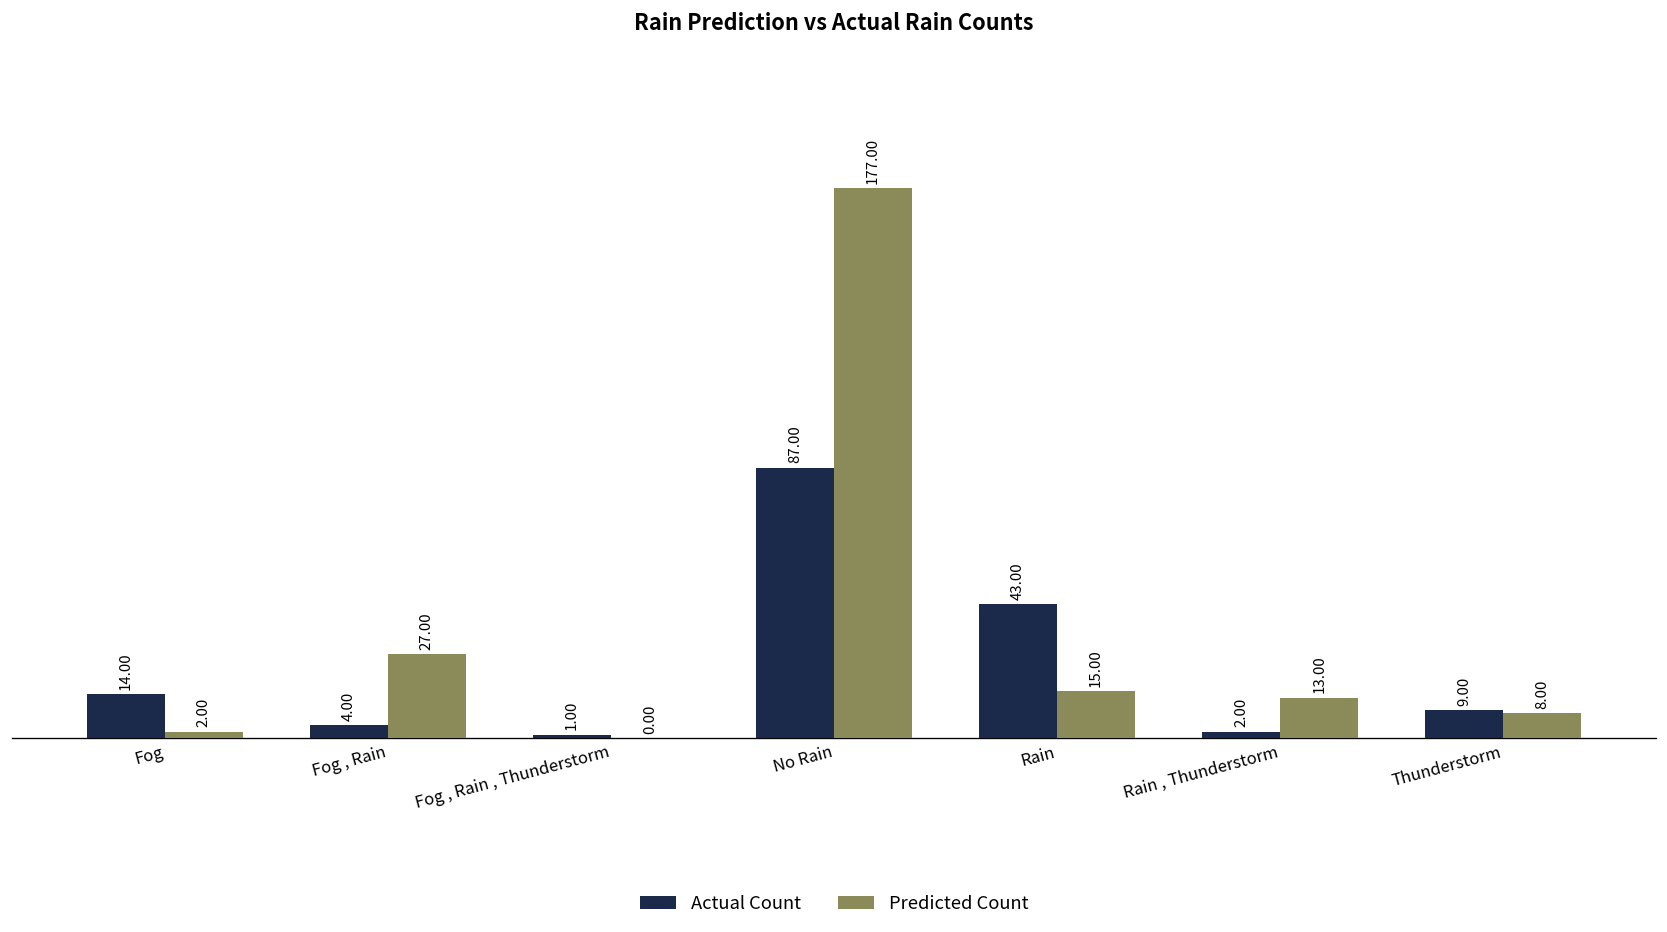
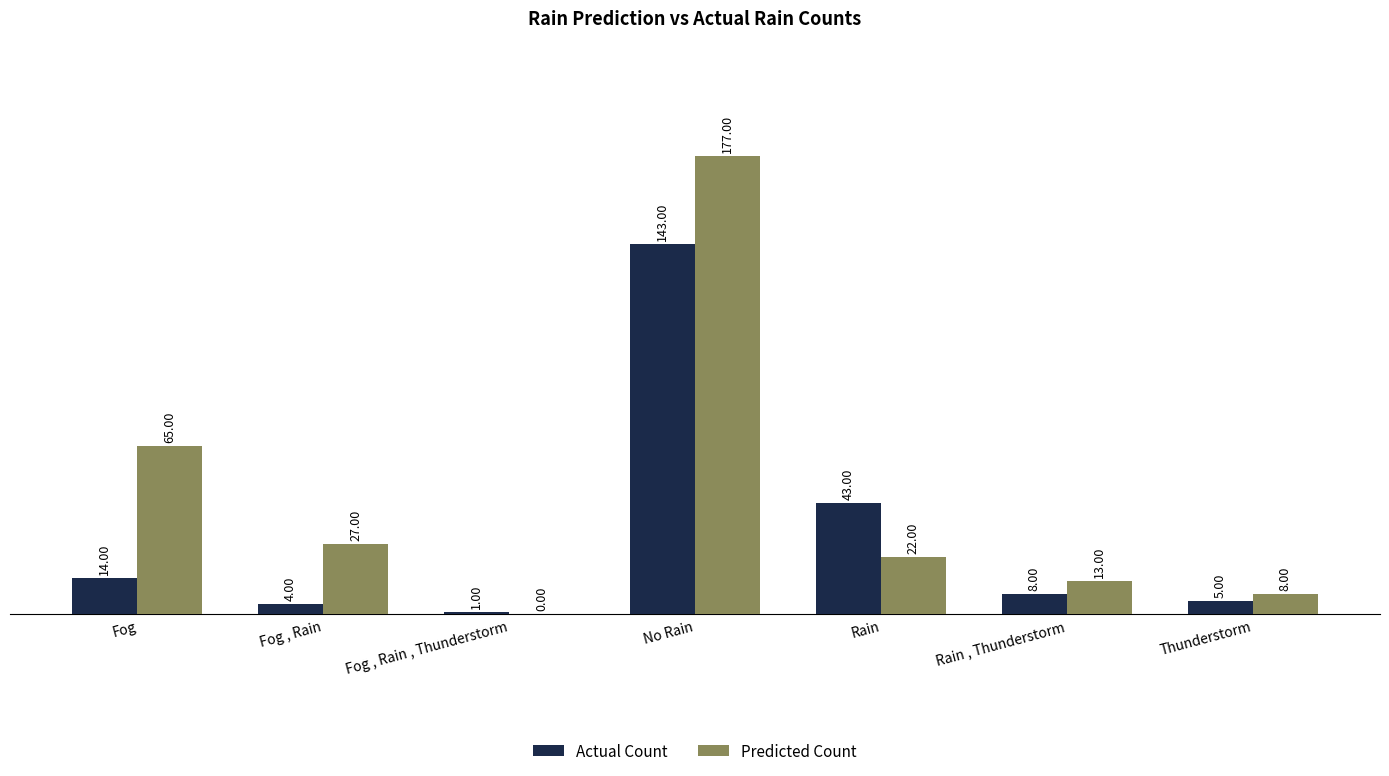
Predicted Count, Fog: 2.00 -> 65.00
Actual Count, No Rain: 87.00 -> 143.00
Predicted Count, Rain: 15.00 -> 22.00
Actual Count, Rain , Thunderstorm: 2.00 -> 8.00
Actual Count, Thunderstorm: 9.00 -> 5.00
